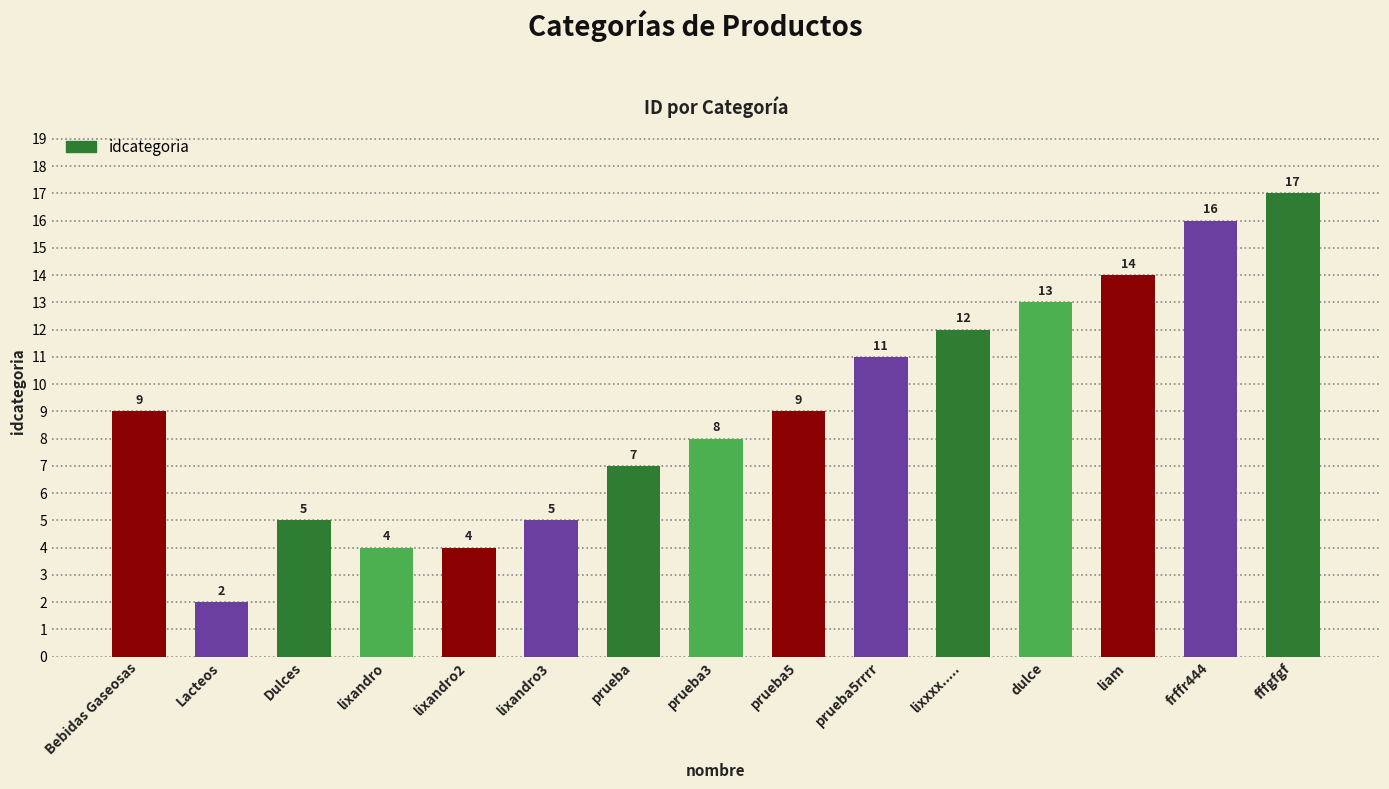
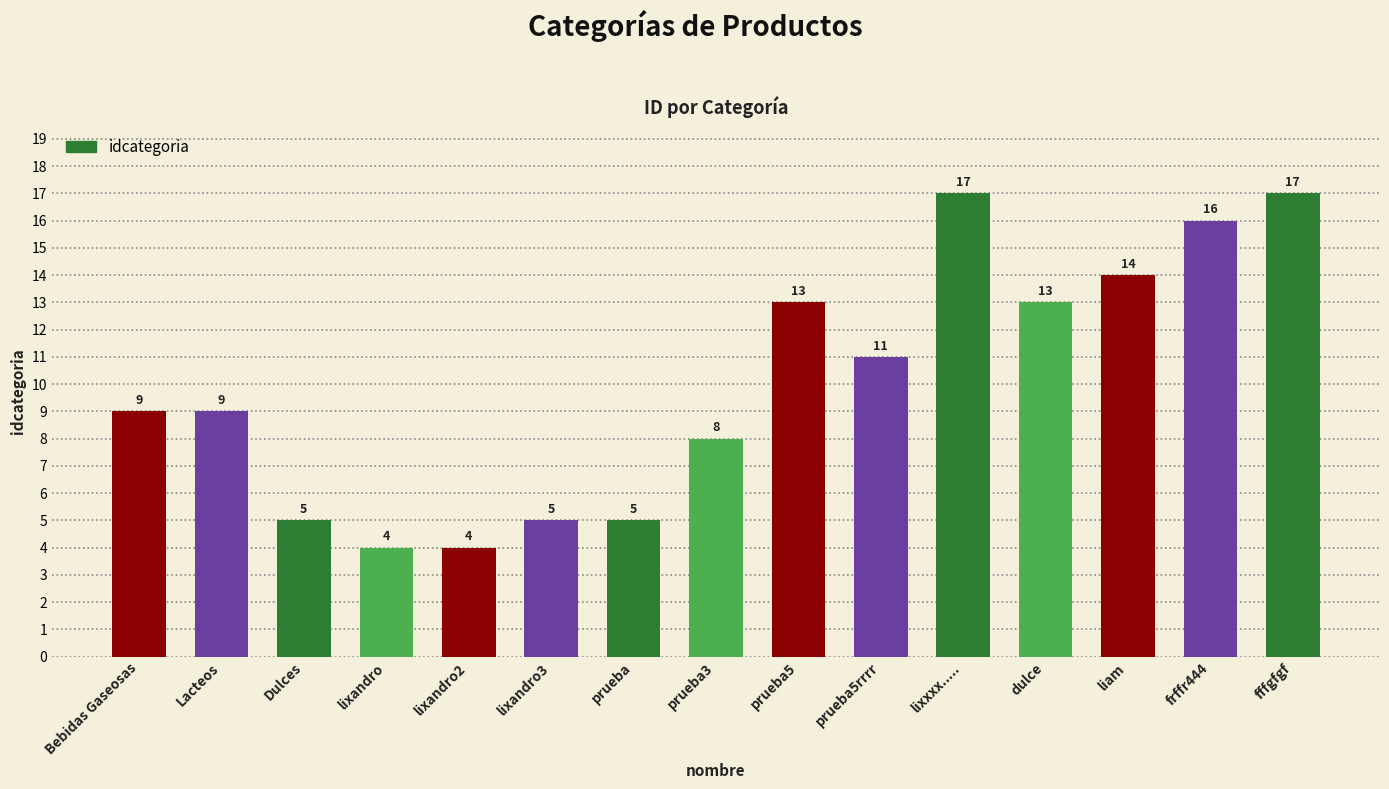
Lacteos: 2 -> 9
prueba: 7 -> 5
prueba5: 9 -> 13
lixxxx.....: 12 -> 17
